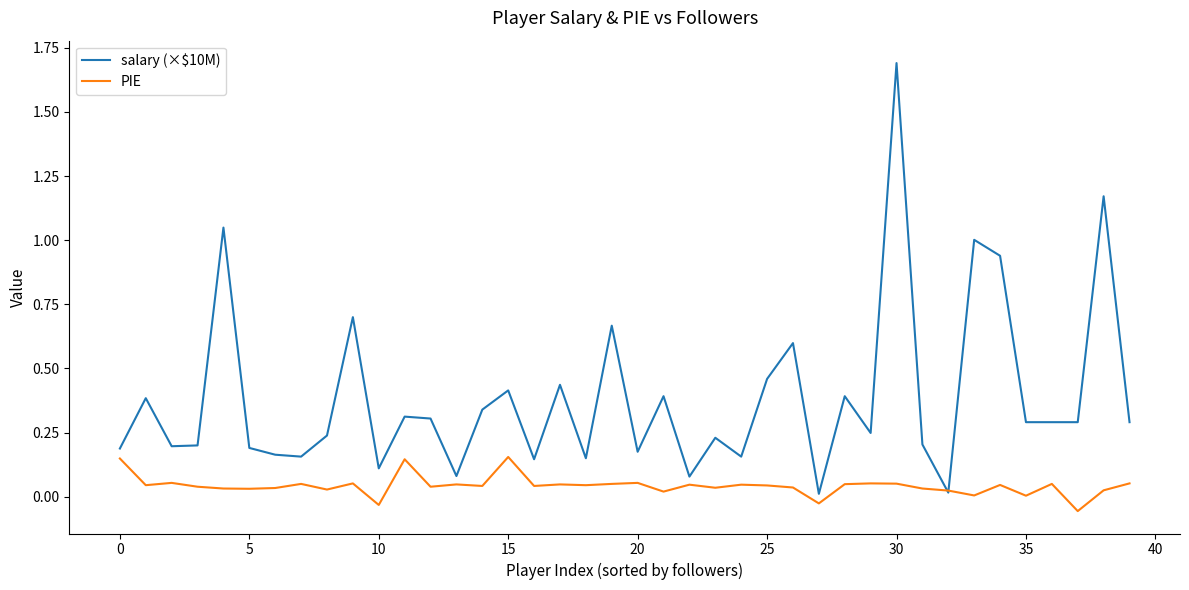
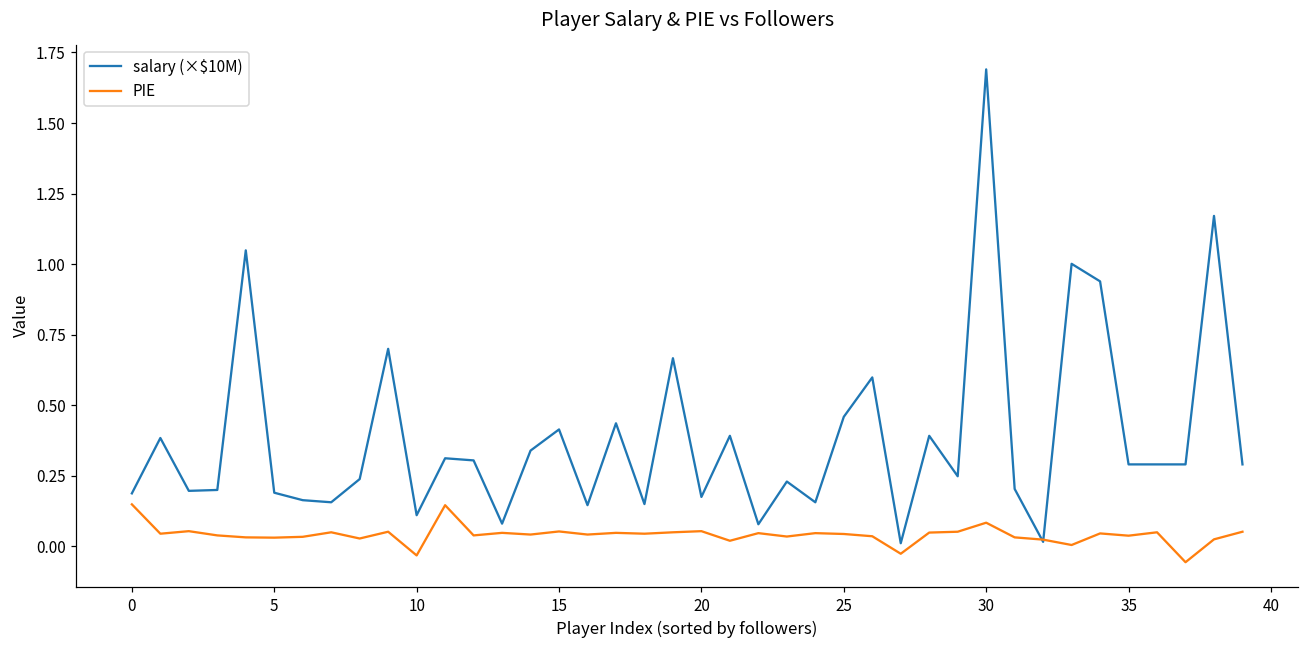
PIE, 15: 0.16 -> 0.05
PIE, 30: 0.05 -> 0.08
PIE, 35: 0.00 -> 0.04
